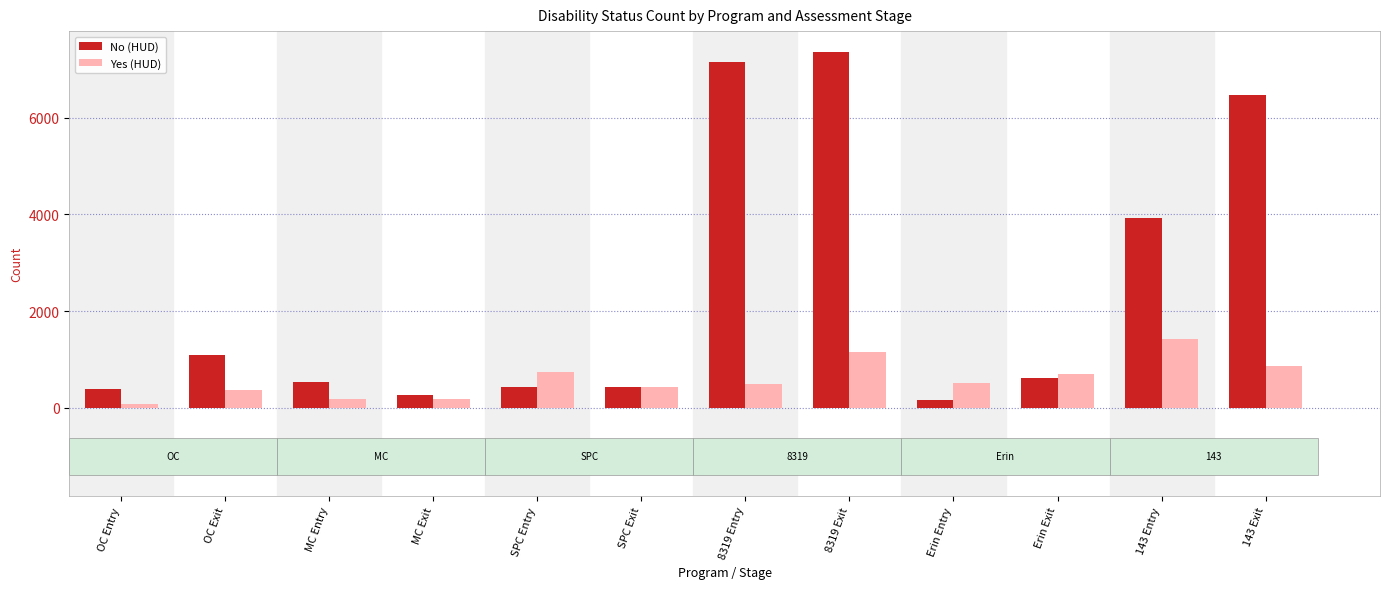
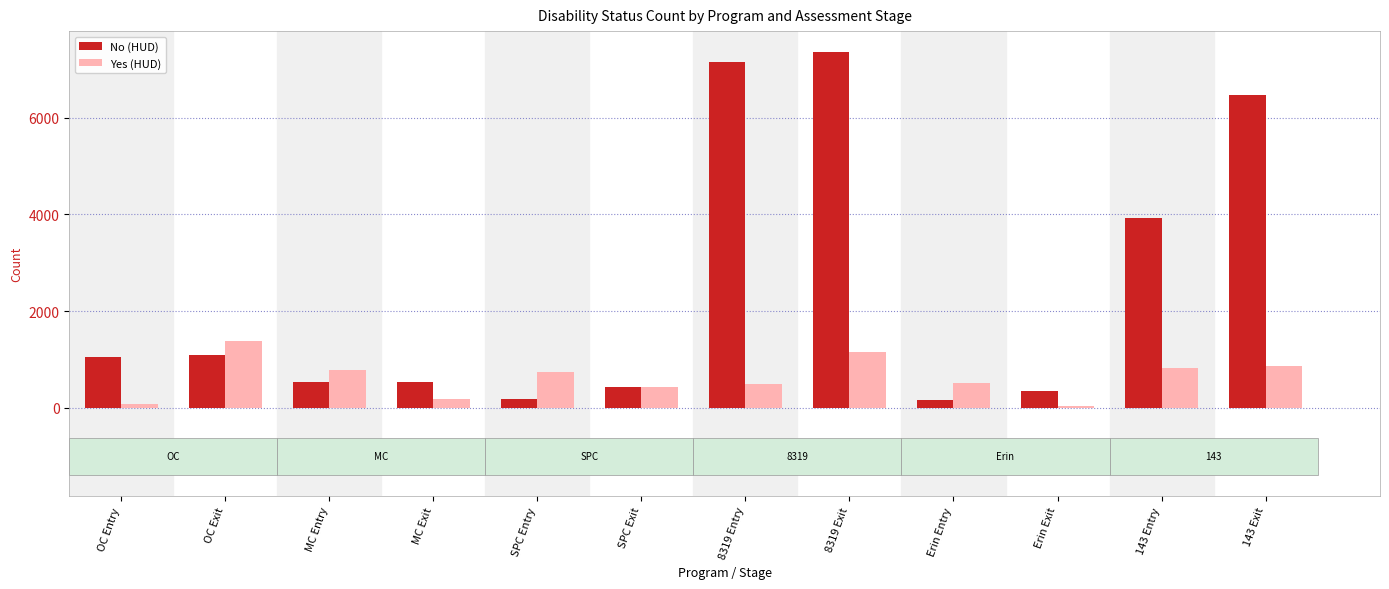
No (HUD), OC Entry: 400 -> 1000
Yes (HUD), OC Exit: 400 -> 1400
Yes (HUD), MC Entry: 200 -> 800
No (HUD), MC Exit: 300 -> 500
No (HUD), SPC Entry: 400 -> 200
No (HUD), Erin Exit: 600 -> 300
Yes (HUD), Erin Exit: 700 -> 0
Yes (HUD), 143 Entry: 1400 -> 800
